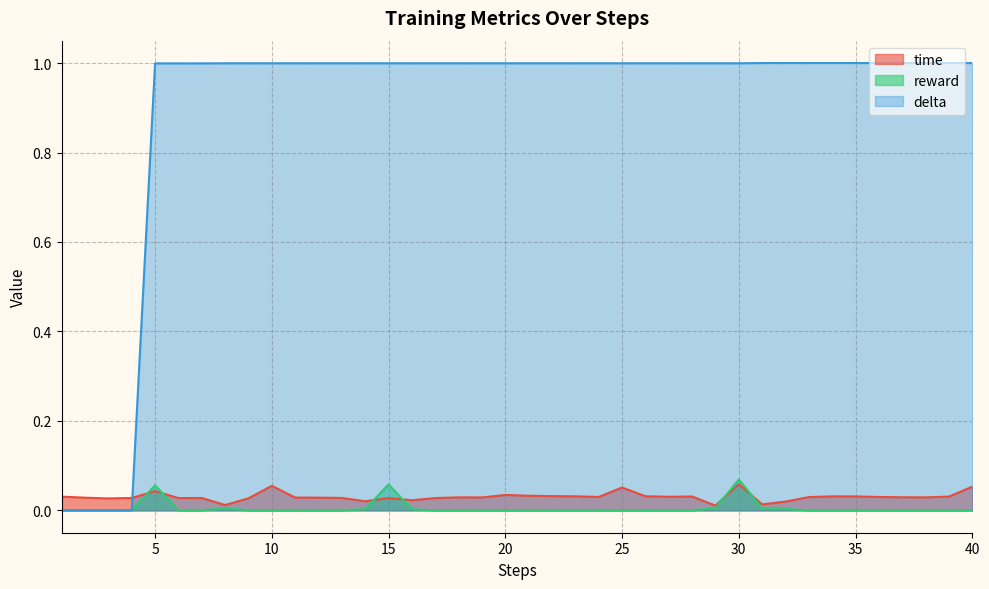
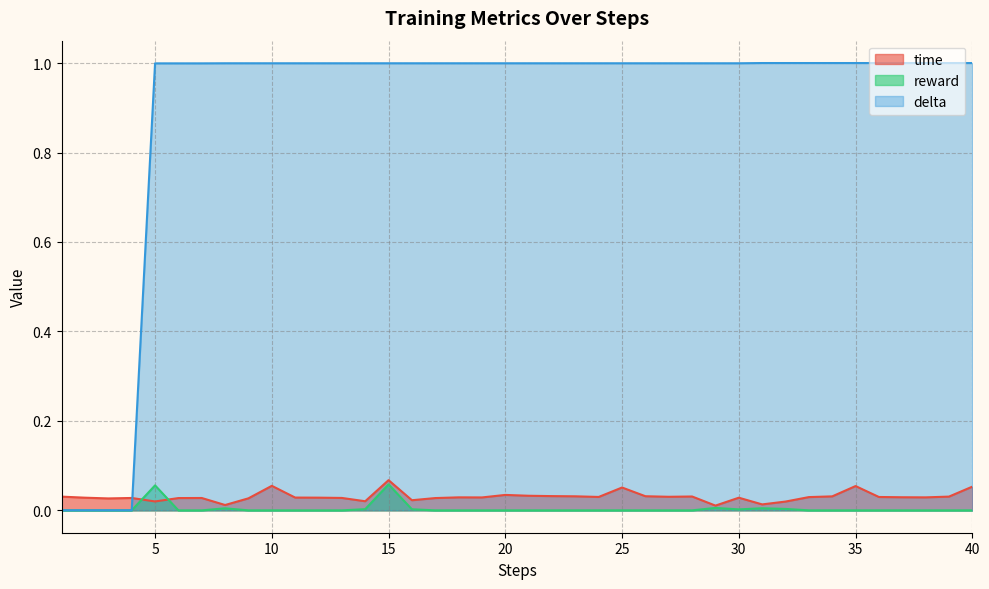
time, 5: 0.04 -> 0.02
time, 15: 0.03 -> 0.07
time, 30: 0.06 -> 0.03
reward, 30: 0.07 -> 0.00
time, 35: 0.03 -> 0.05
